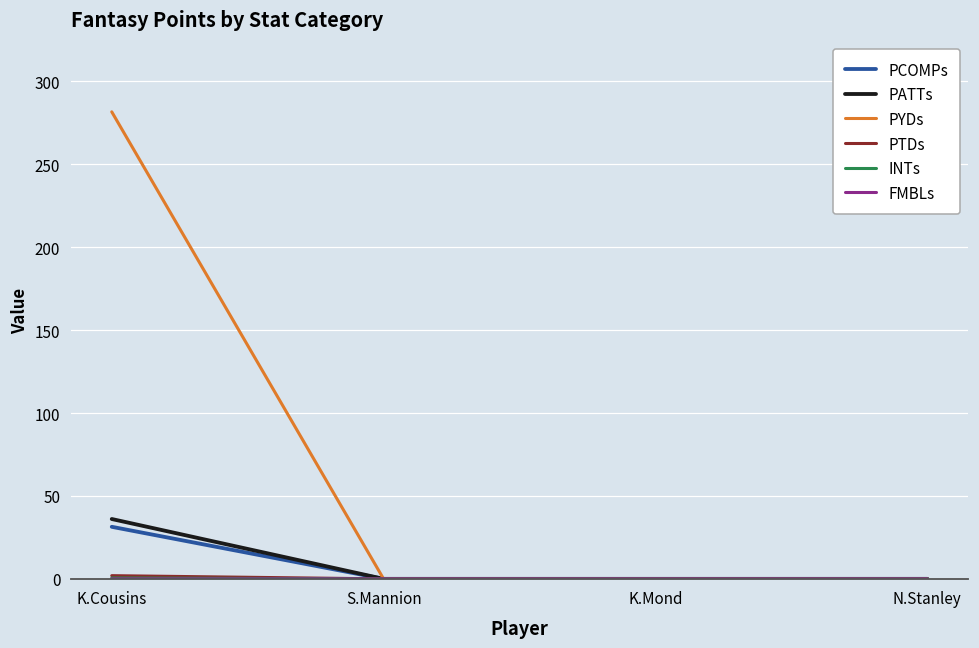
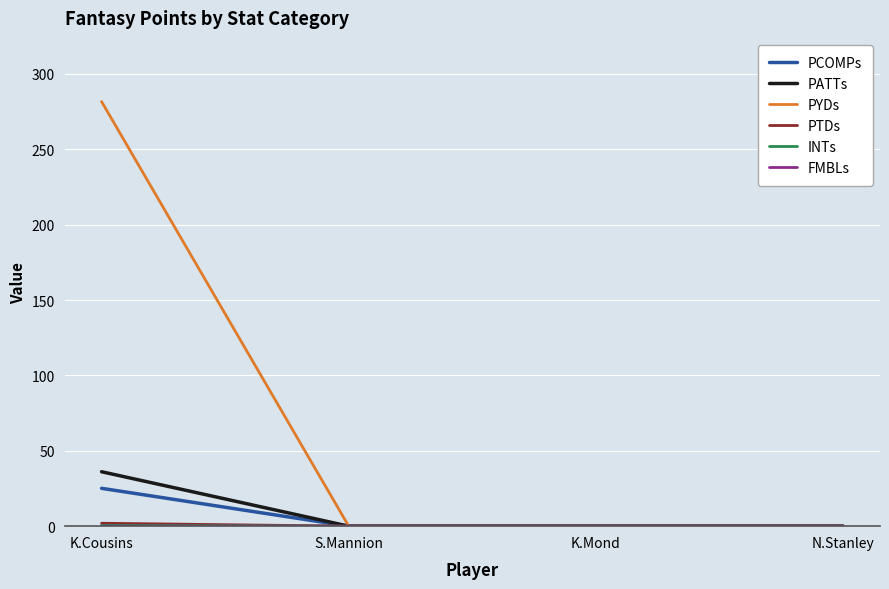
PCOMPs, K.Cousins: 31 -> 25
